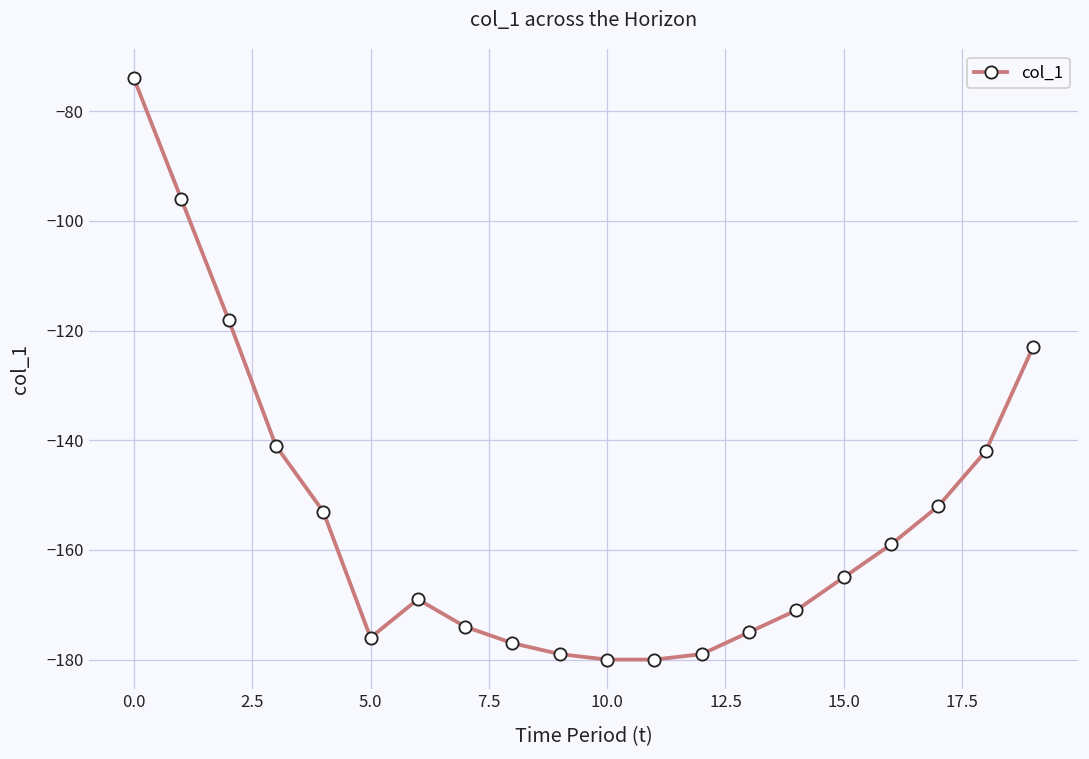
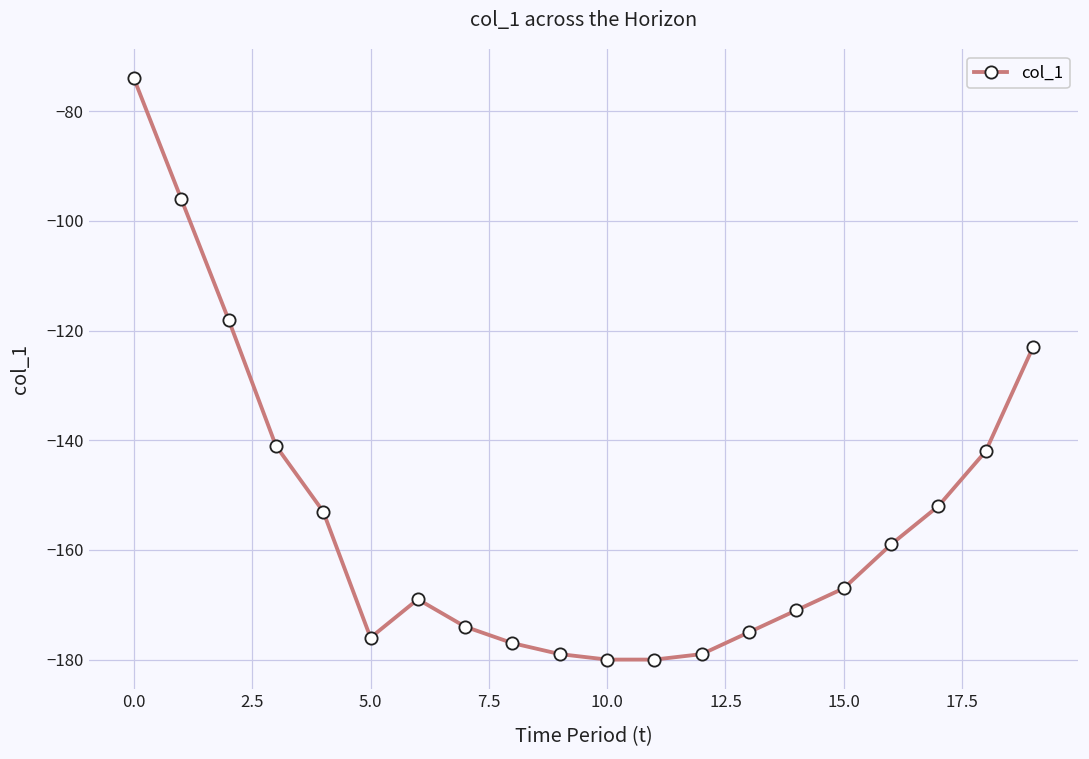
15.0: -165 -> -167
